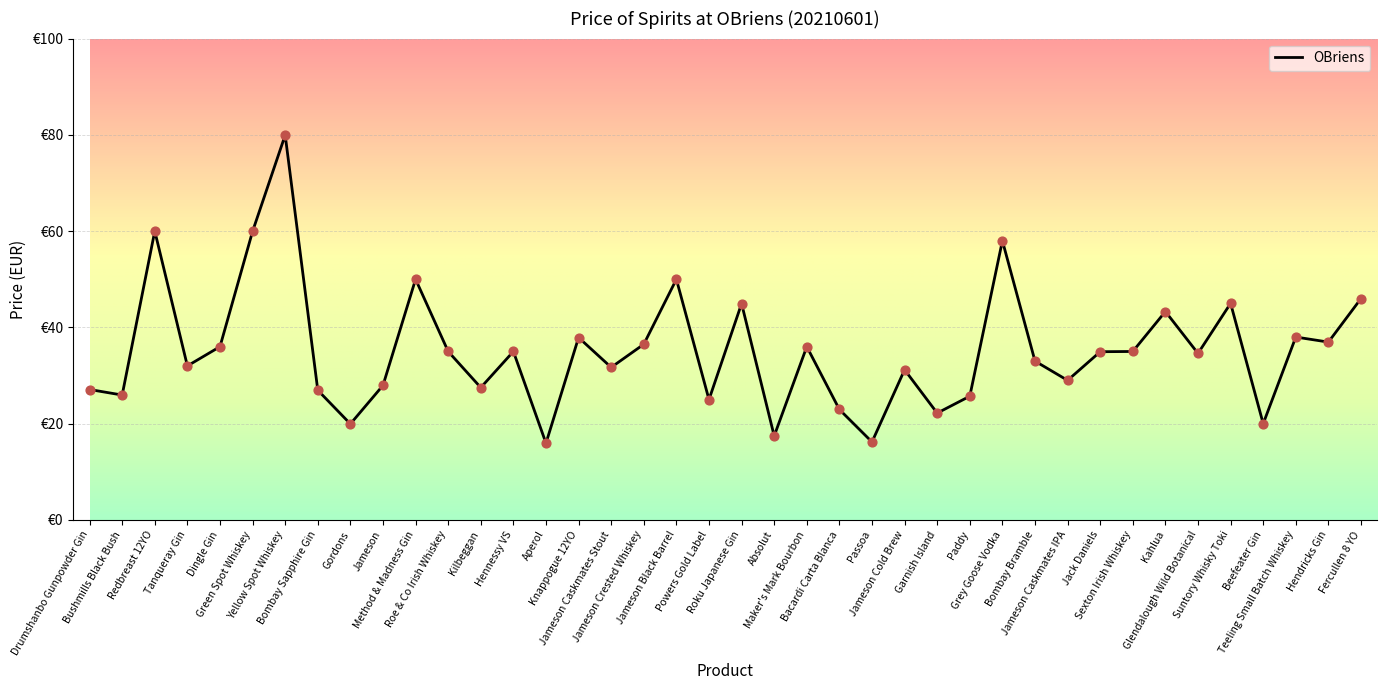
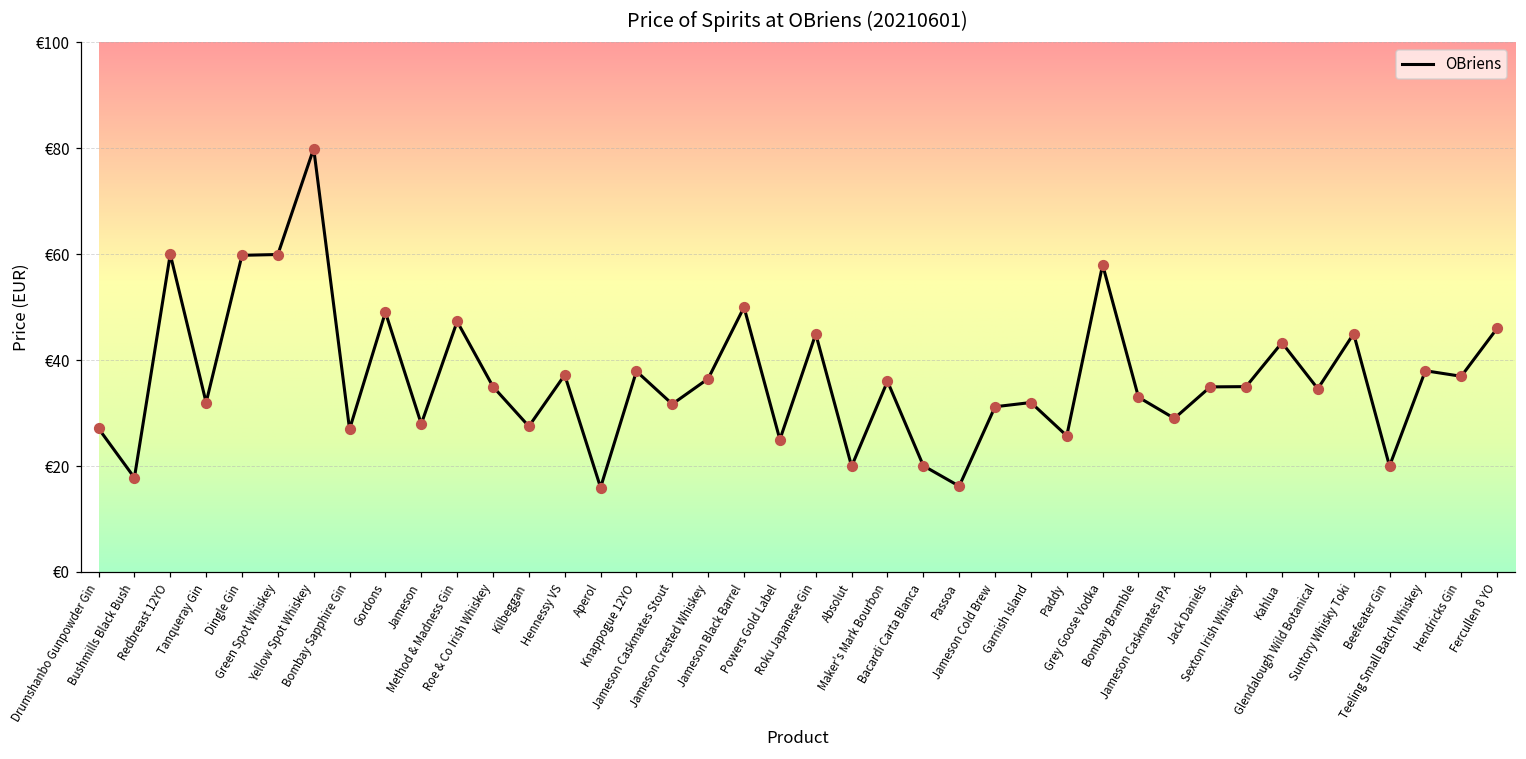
Bushmills Black Bush: €26 -> €18
Dingle Gin: €36 -> €60
Gordons: €20 -> €49
Method & Madness Gin: €50 -> €47
Hennessy VS: €35 -> €37
Absolut: €17 -> €20
Bacardi Carta Blanca: €23 -> €20
Garnish Island: €22 -> €32
